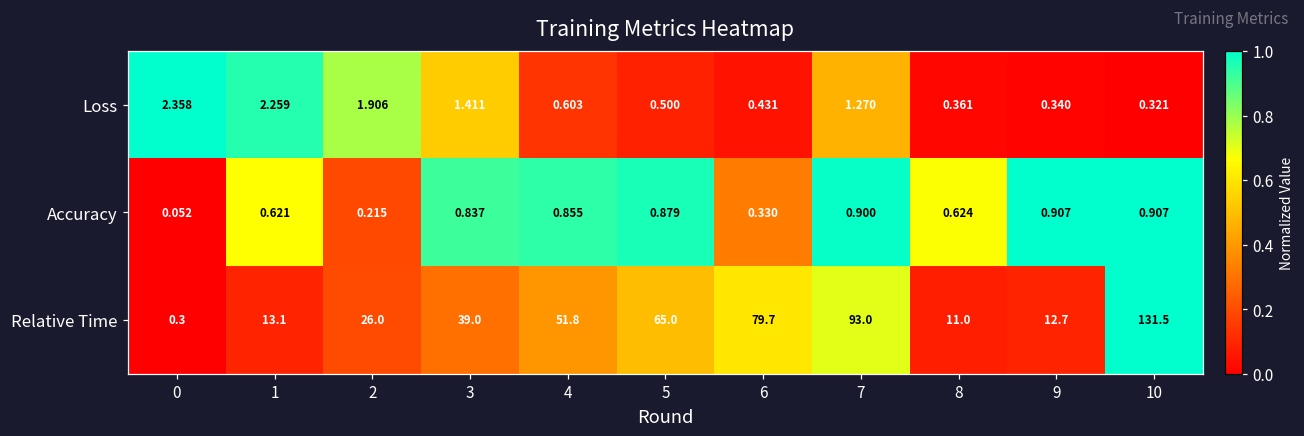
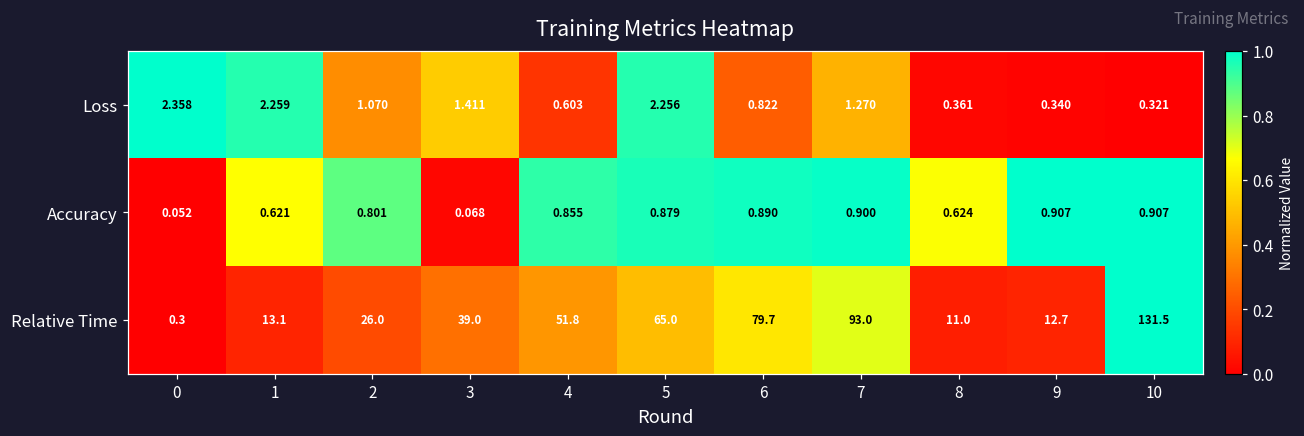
Loss, 2: 1.906 -> 1.070
Loss, 5: 0.500 -> 2.256
Loss, 6: 0.431 -> 0.822
Accuracy, 2: 0.215 -> 0.801
Accuracy, 3: 0.837 -> 0.068
Accuracy, 6: 0.330 -> 0.890
